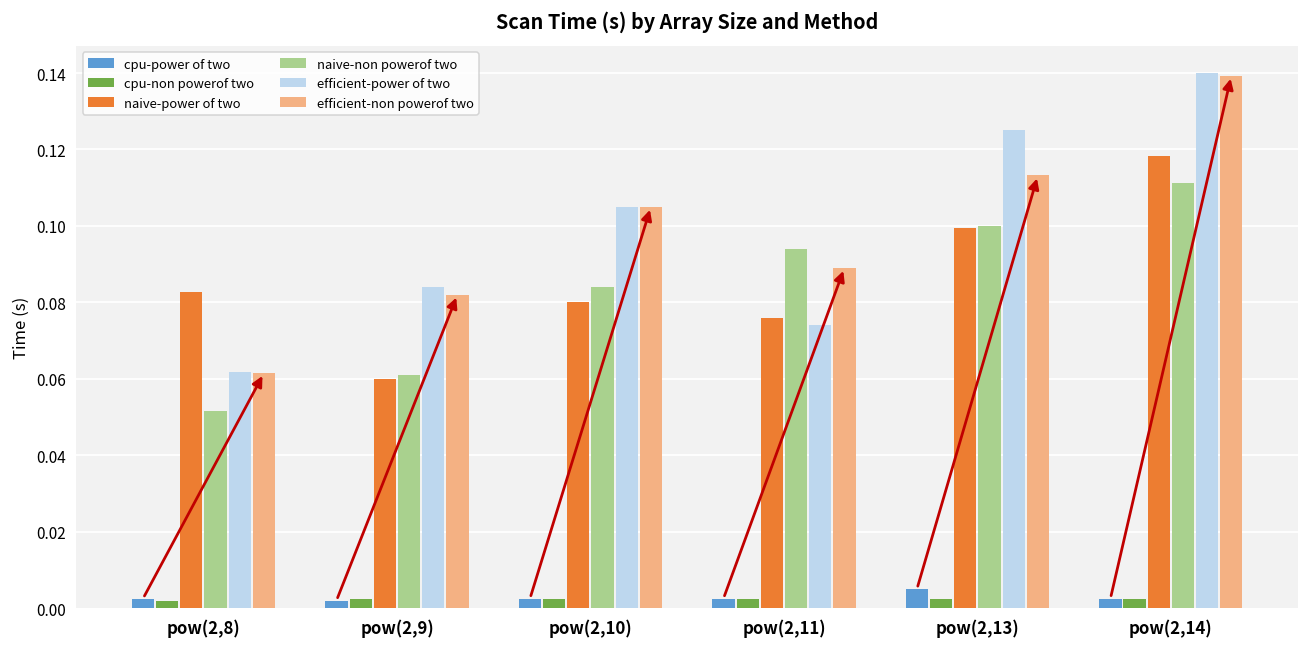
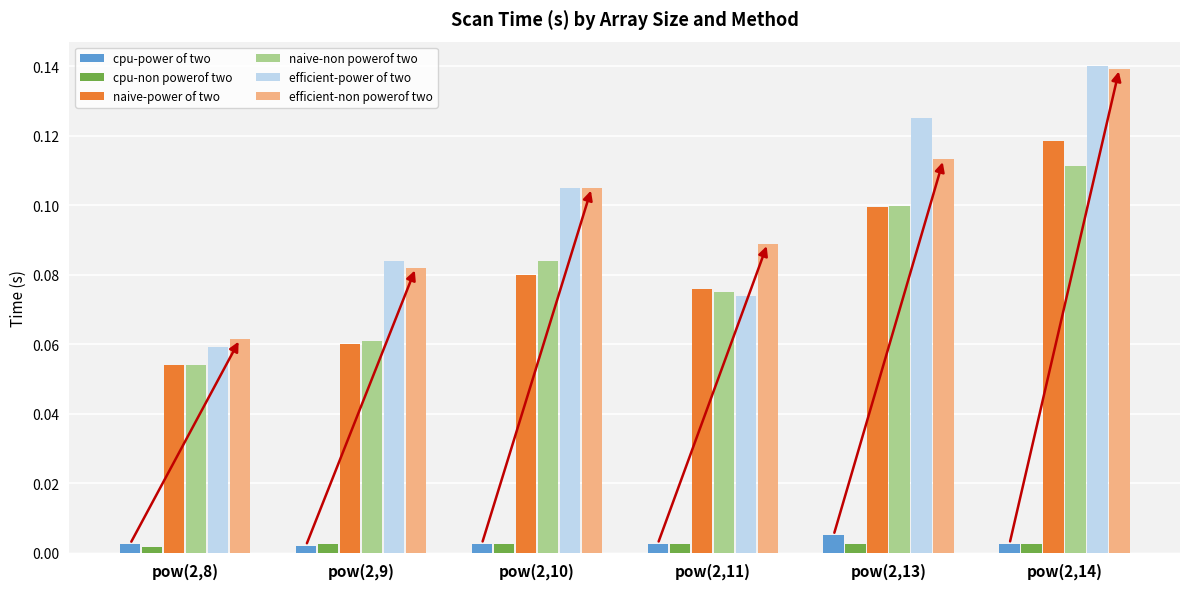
naive-power of two, pow(2,8): 0.083 -> 0.054
naive-non powerof two, pow(2,8): 0.052 -> 0.054
efficient-power of two, pow(2,8): 0.062 -> 0.059
naive-non powerof two, pow(2,11): 0.094 -> 0.075
